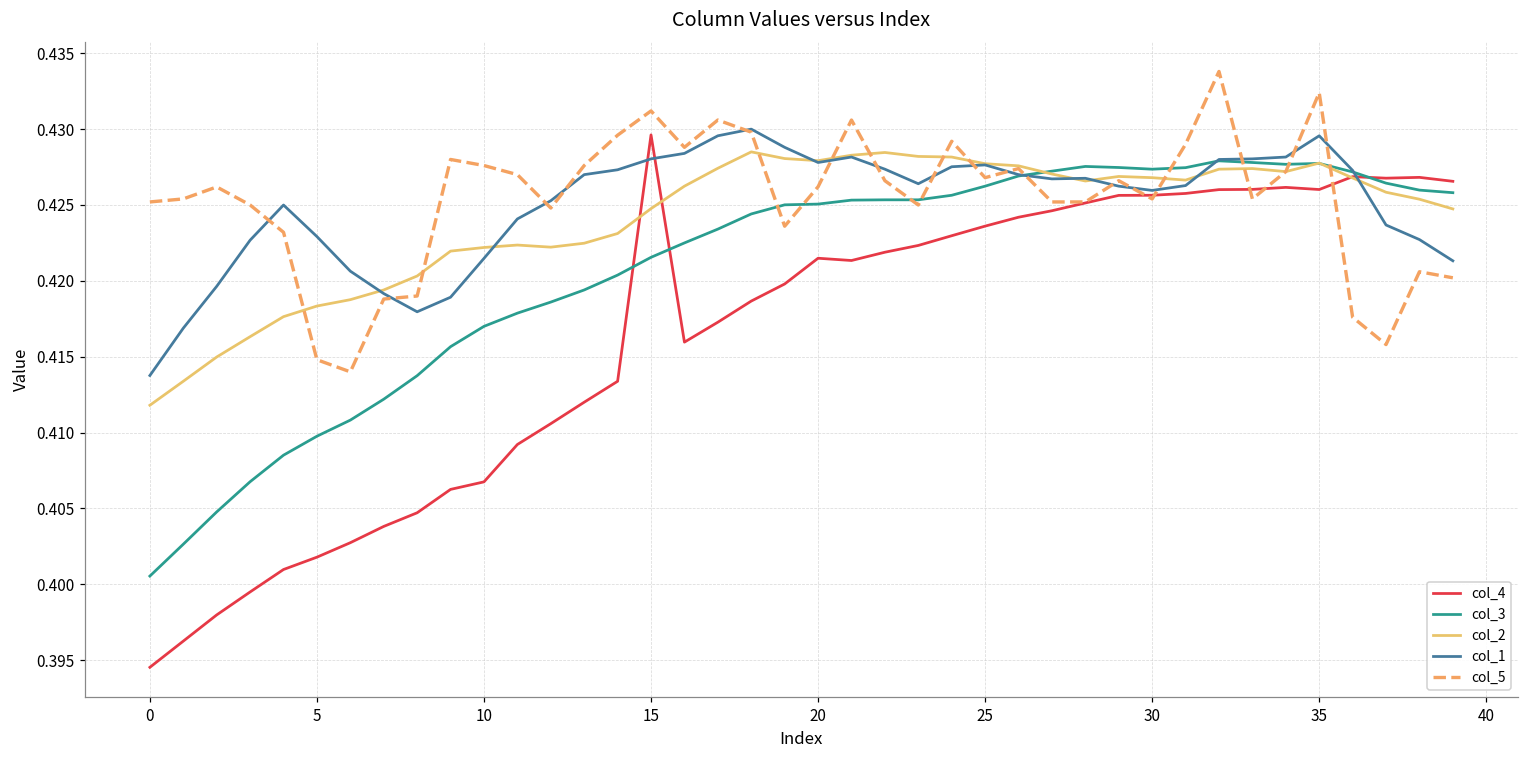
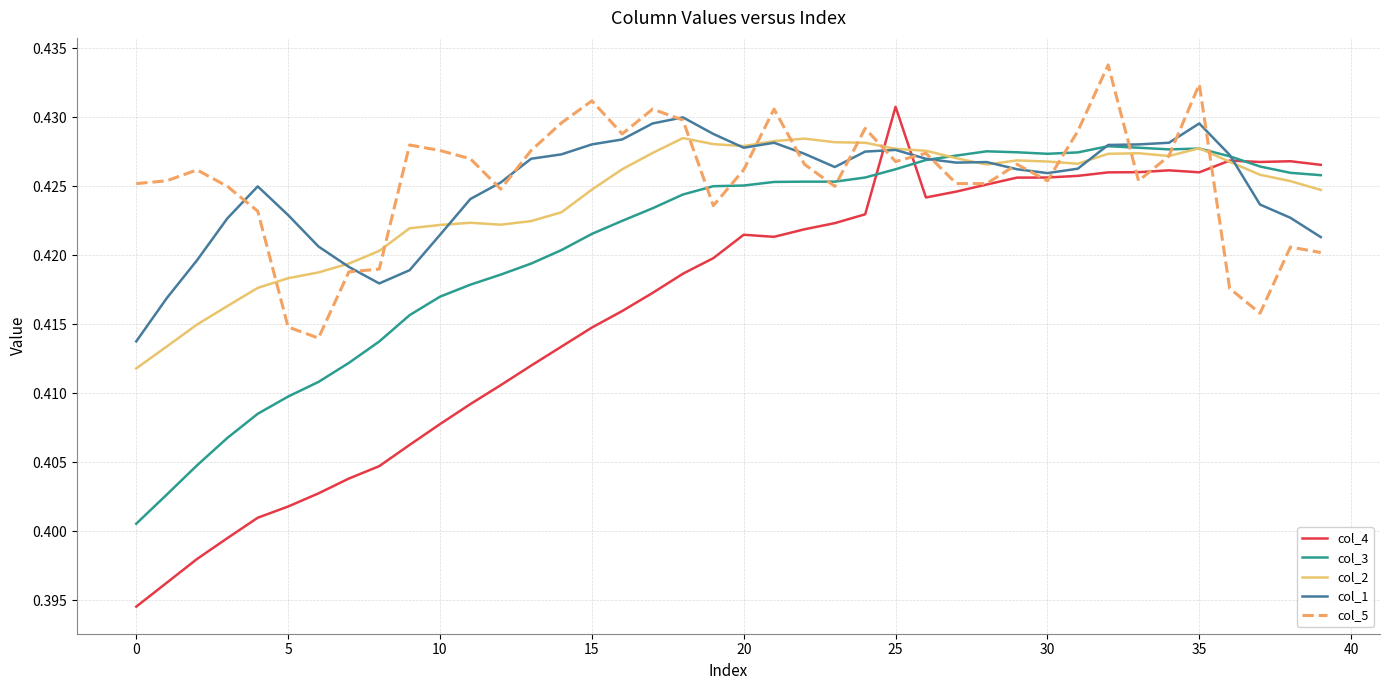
col_4, 10: 0.4068 -> 0.4078
col_4, 15: 0.4296 -> 0.4148
col_4, 25: 0.4236 -> 0.4308
